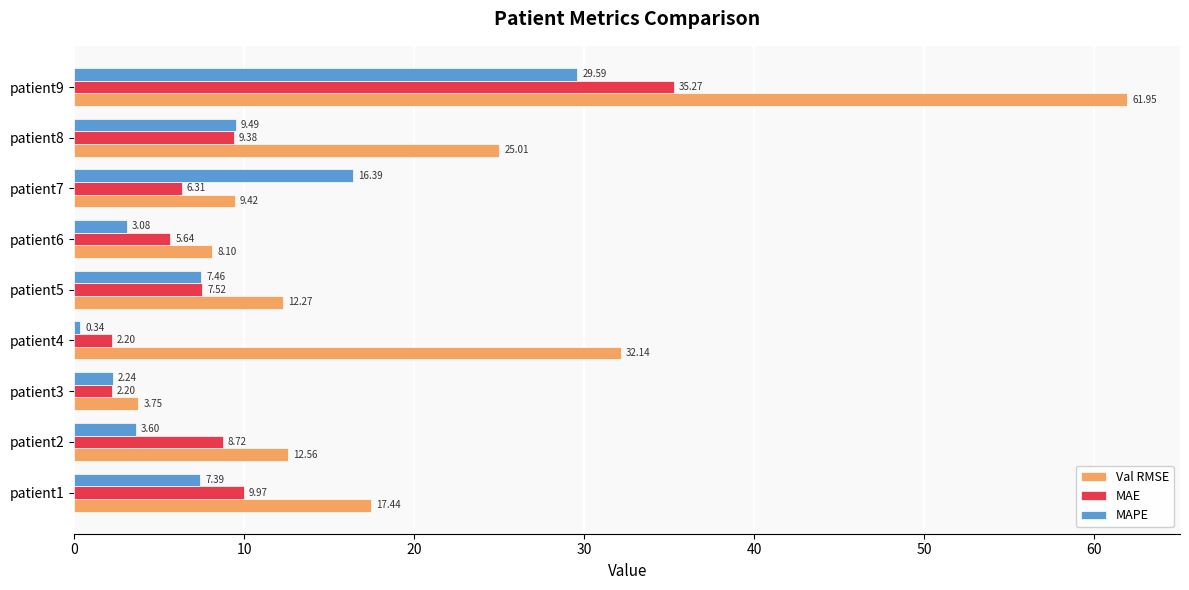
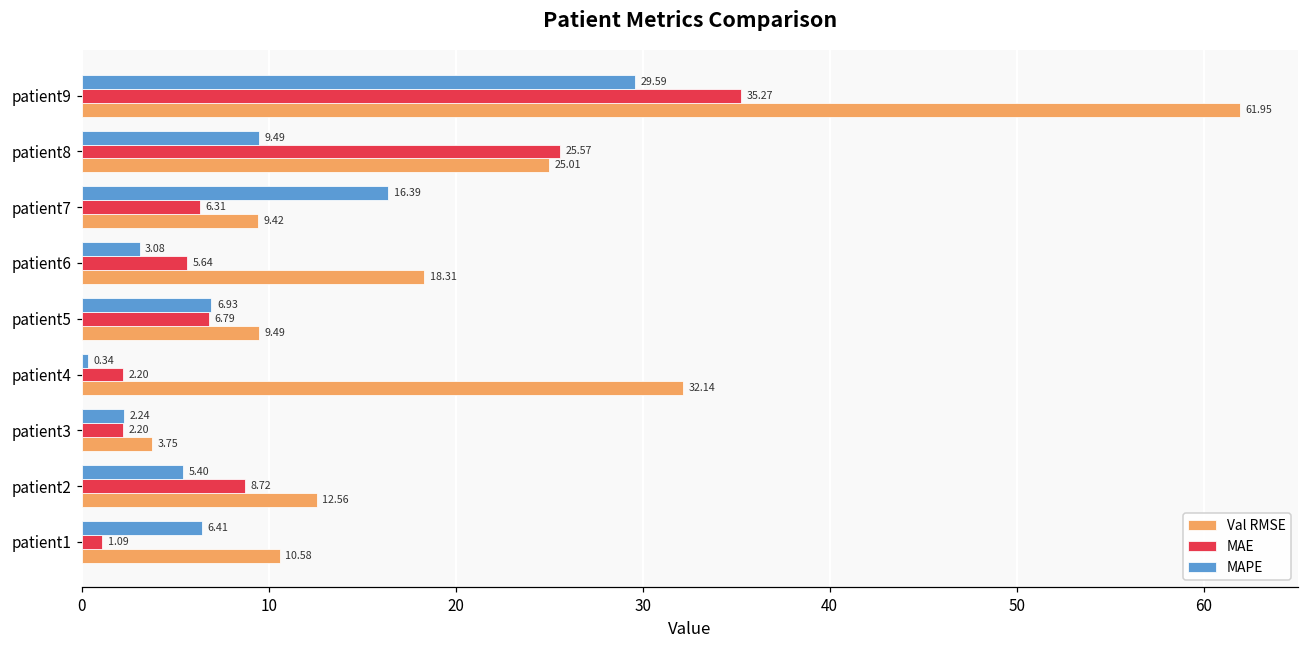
MAE, patient8: 9.38 -> 25.57
Val RMSE, patient6: 8.10 -> 18.31
MAPE, patient5: 7.46 -> 6.93
MAE, patient5: 7.52 -> 6.79
Val RMSE, patient5: 12.27 -> 9.49
MAPE, patient2: 3.60 -> 5.40
MAPE, patient1: 7.39 -> 6.41
MAE, patient1: 9.97 -> 1.09
Val RMSE, patient1: 17.44 -> 10.58
